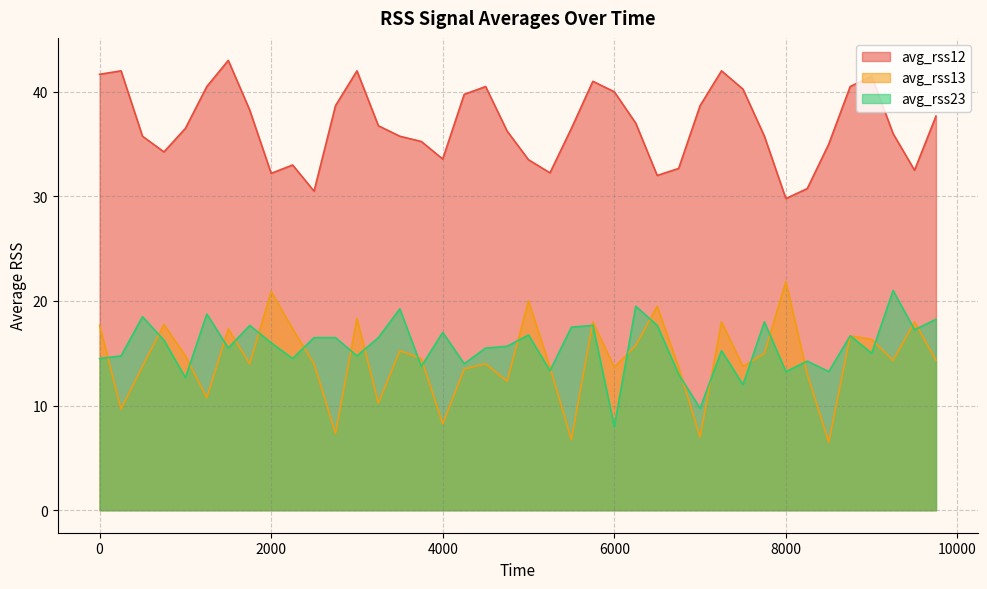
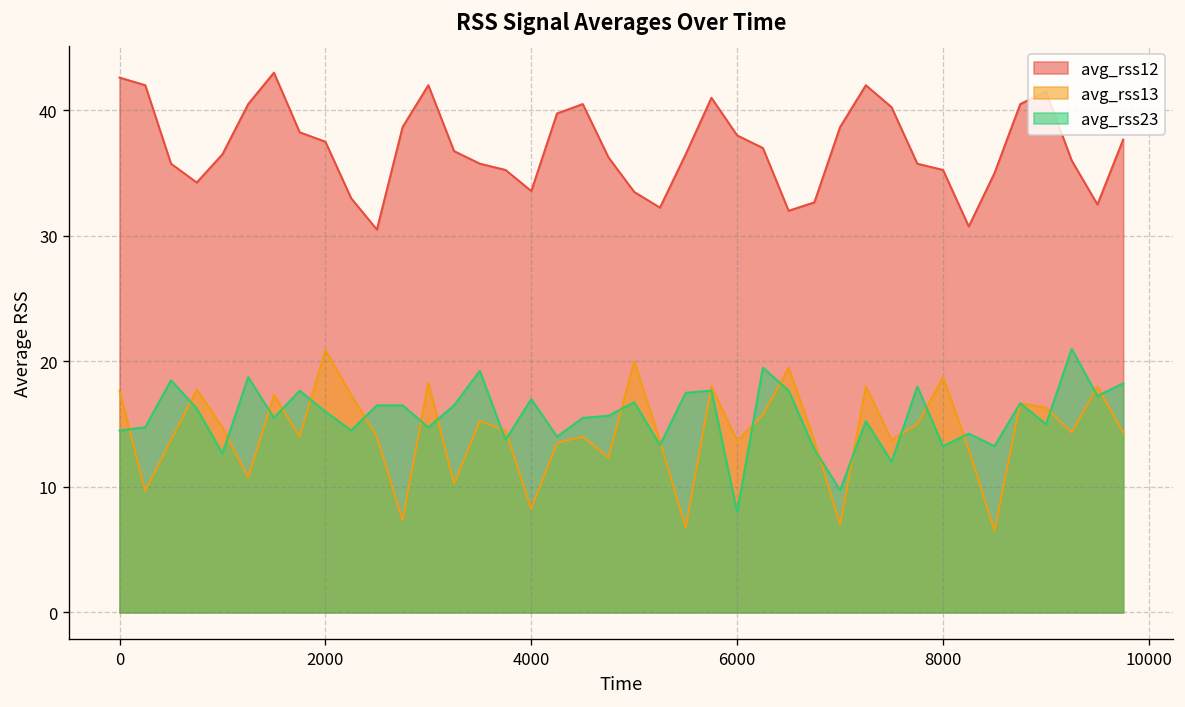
avg_rss12, 0: 41.7 -> 42.6
avg_rss12, 2000: 32.2 -> 37.5
avg_rss12, 6000: 40 -> 38
avg_rss12, 8000: 29.8 -> 35.3
avg_rss13, 8000: 21.9 -> 18.8
